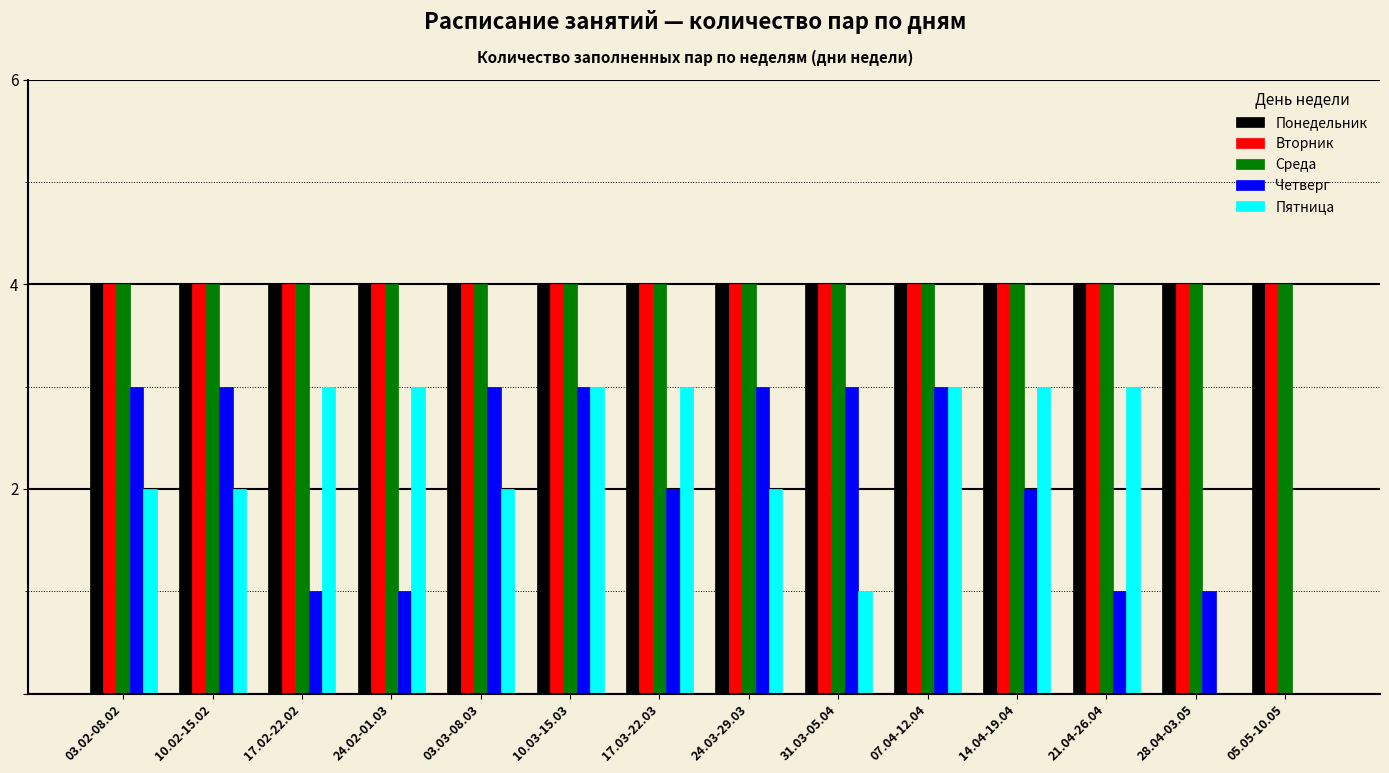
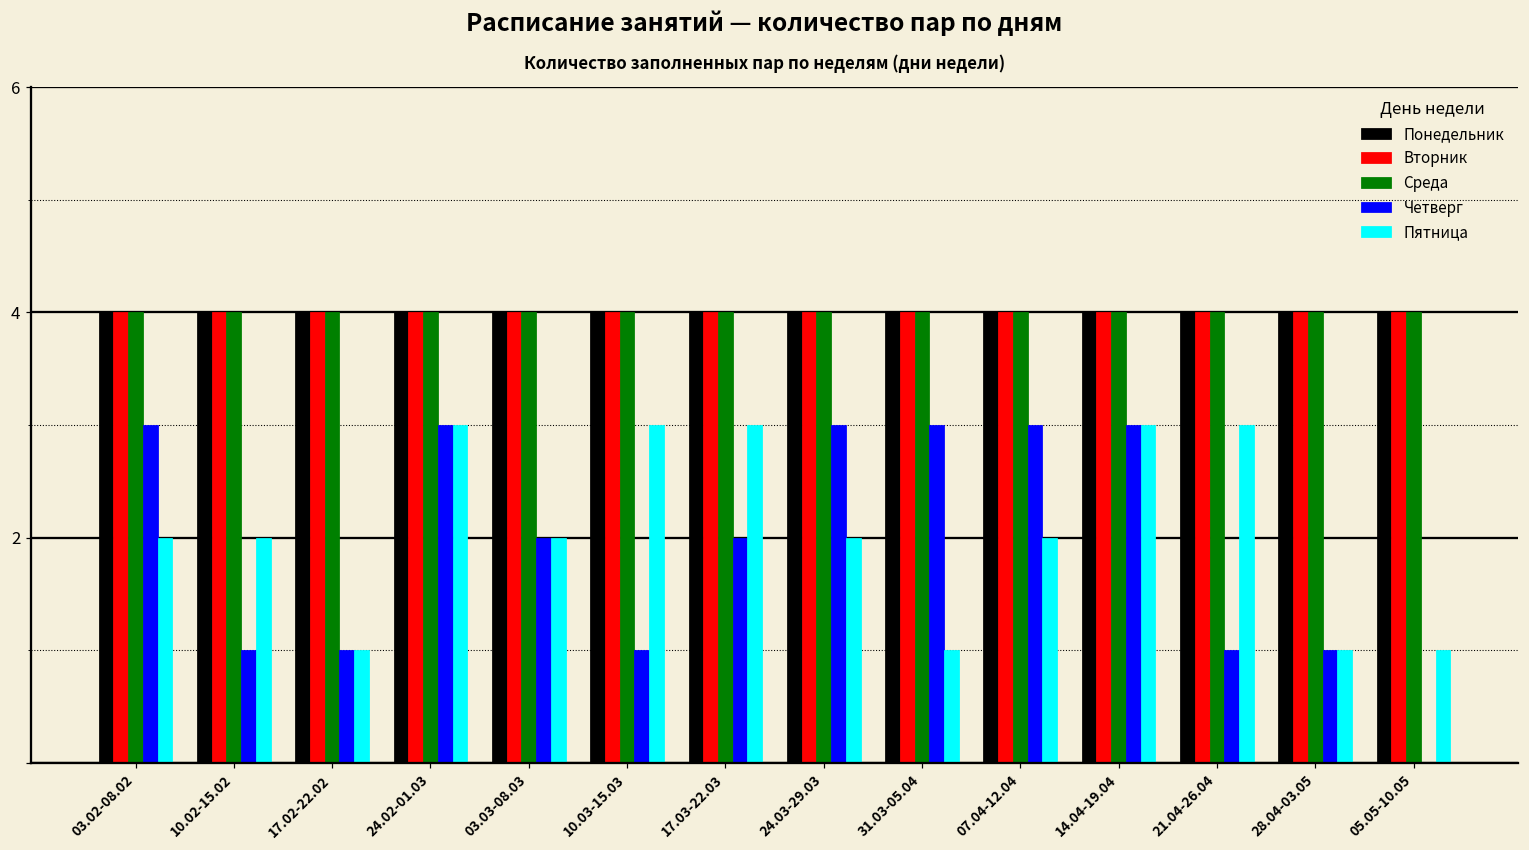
Четверг, 10.02-15.02: 3 -> 1
Пятница, 17.02-22.02: 3 -> 1
Четверг, 24.02-01.03: 1 -> 3
Четверг, 03.03-08.03: 3 -> 2
Четверг, 10.03-15.03: 3 -> 1
Пятница, 07.04-12.04: 3 -> 2
Четверг, 14.04-19.04: 2 -> 3
Пятница, 28.04-03.05: 0 -> 1
Пятница, 05.05-10.05: 0 -> 1
